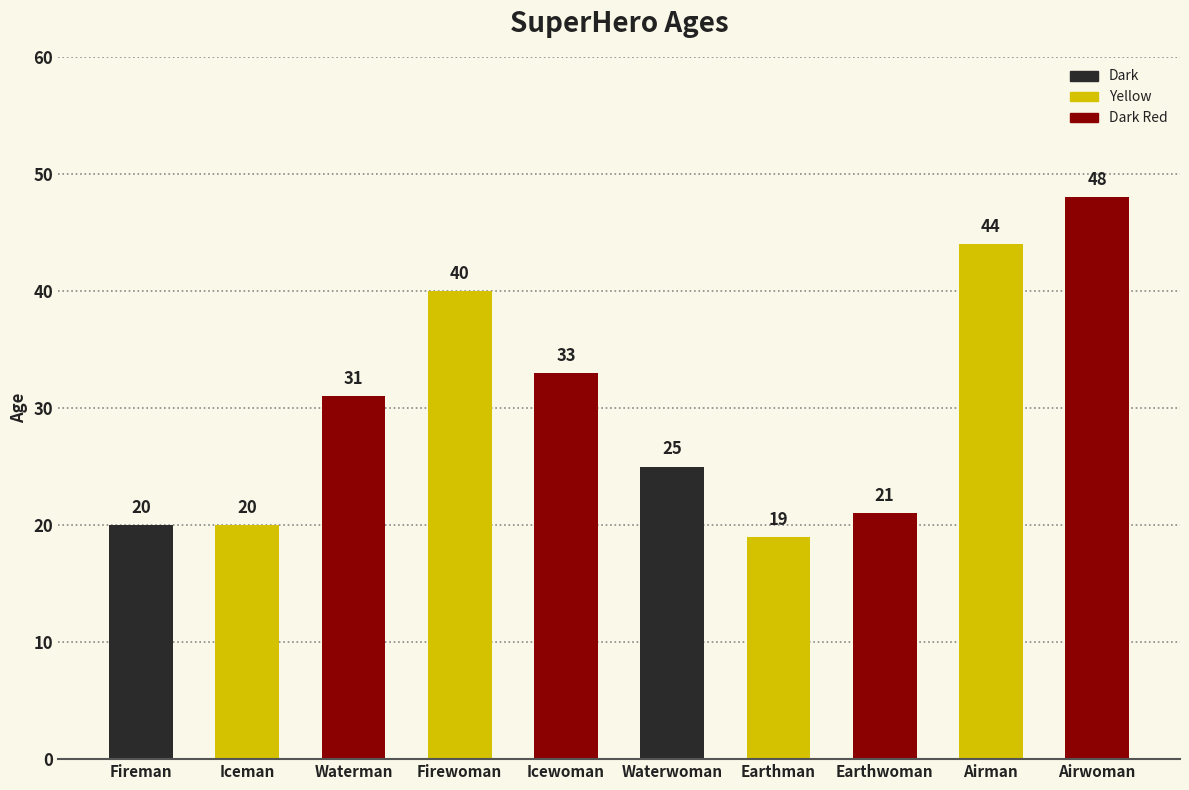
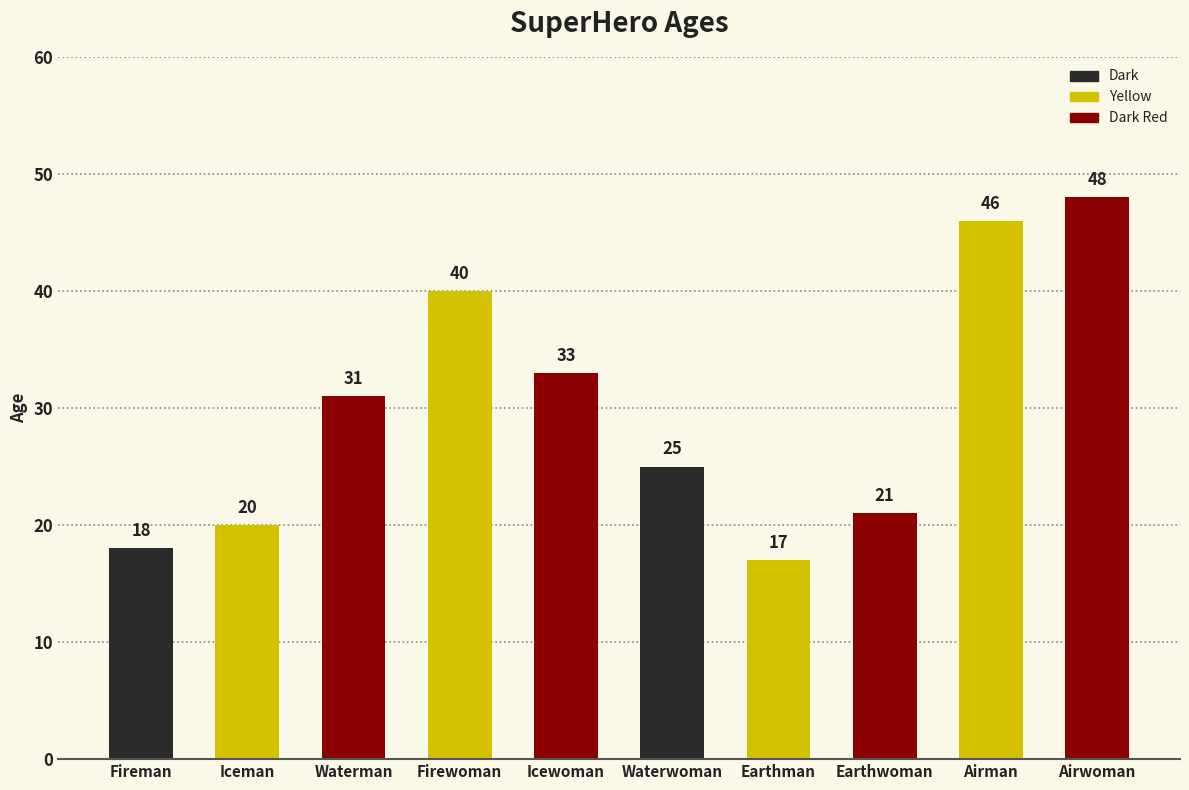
Fireman: 20 -> 18
Earthman: 19 -> 17
Airman: 44 -> 46
